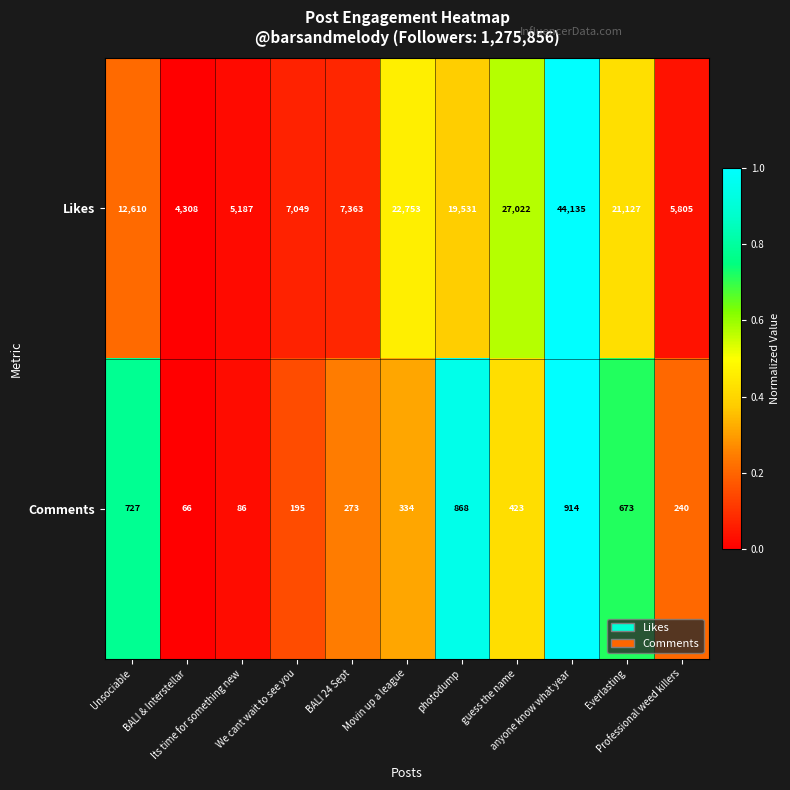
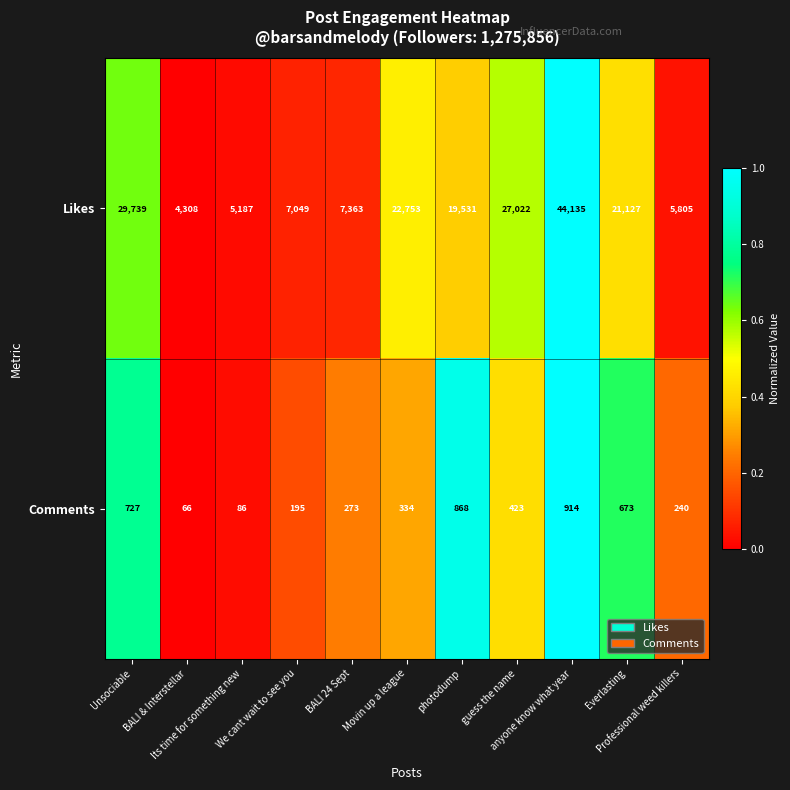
Likes, Unsociable: 12,610 -> 29,739
